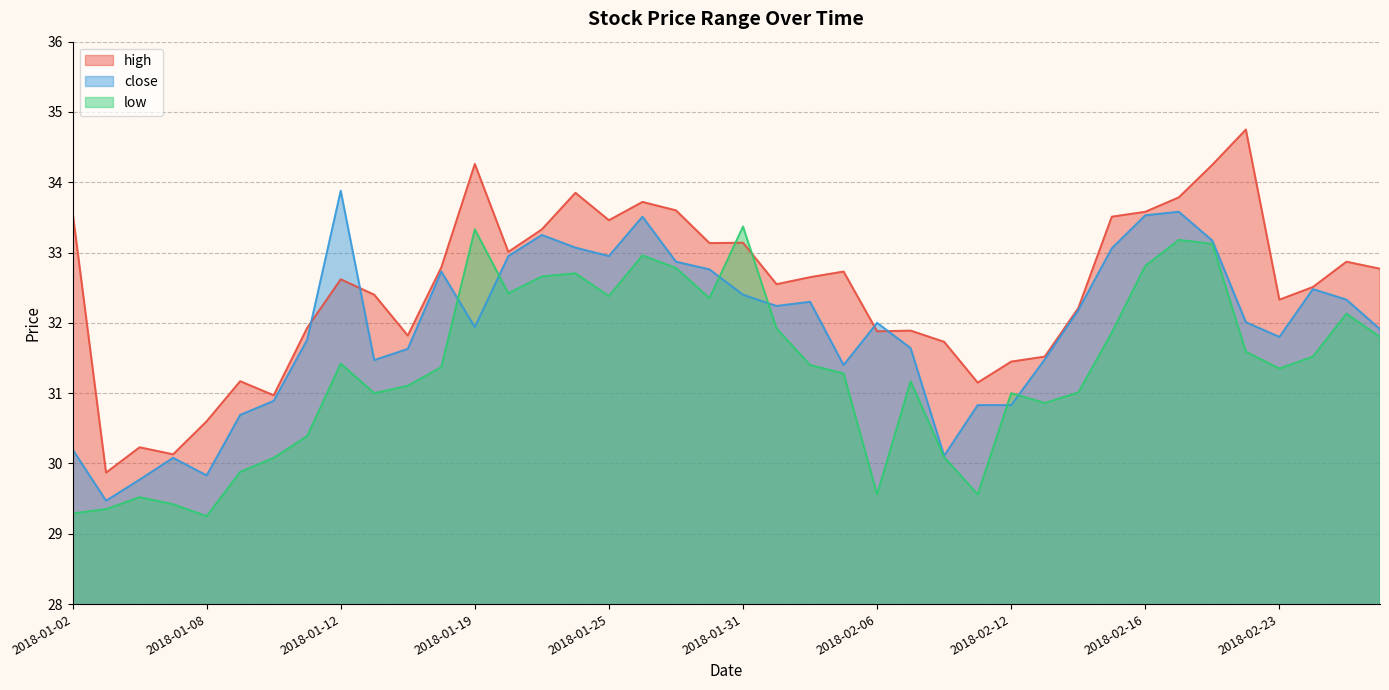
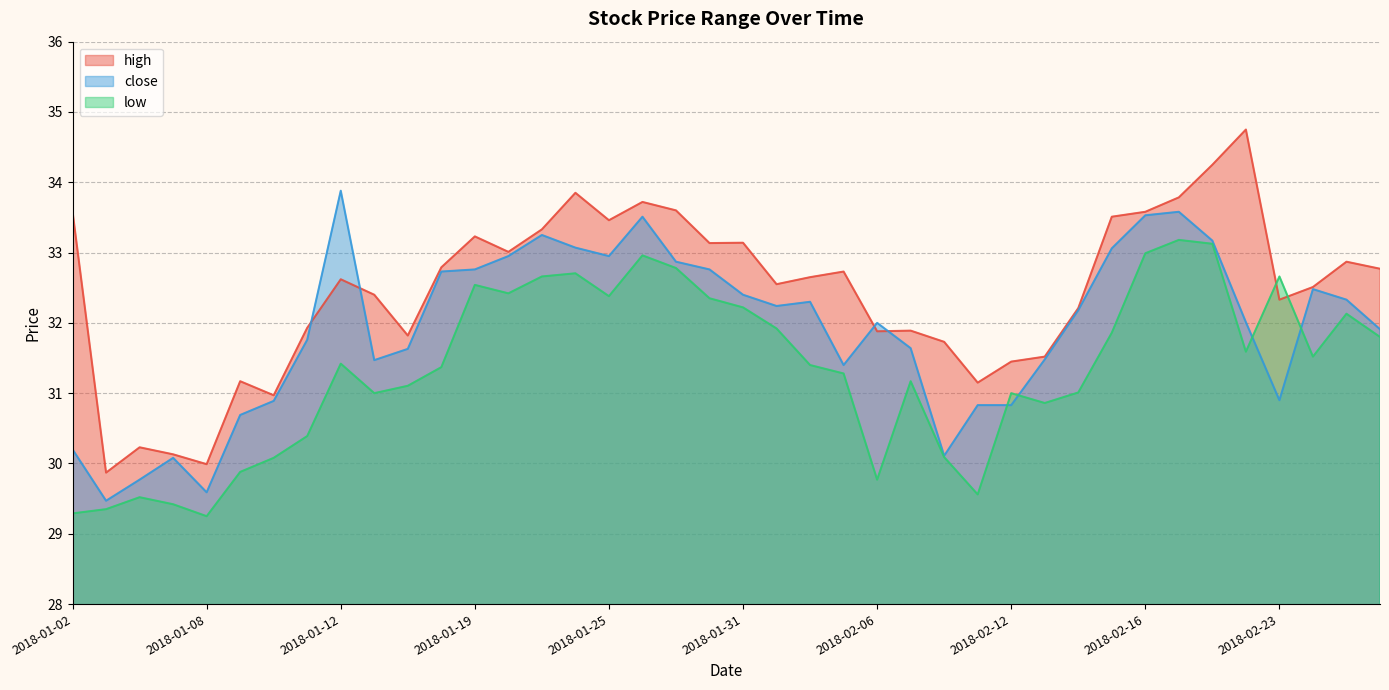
high, 2018-01-08: 30.6 -> 30.0
close, 2018-01-08: 29.8 -> 29.6
high, 2018-01-19: 34.3 -> 33.2
close, 2018-01-19: 31.9 -> 32.8
low, 2018-01-19: 33.3 -> 32.5
low, 2018-01-31: 33.4 -> 32.2
low, 2018-02-06: 29.6 -> 29.8
low, 2018-02-16: 32.8 -> 33.0
close, 2018-02-23: 31.8 -> 30.9
low, 2018-02-23: 31.4 -> 32.7
